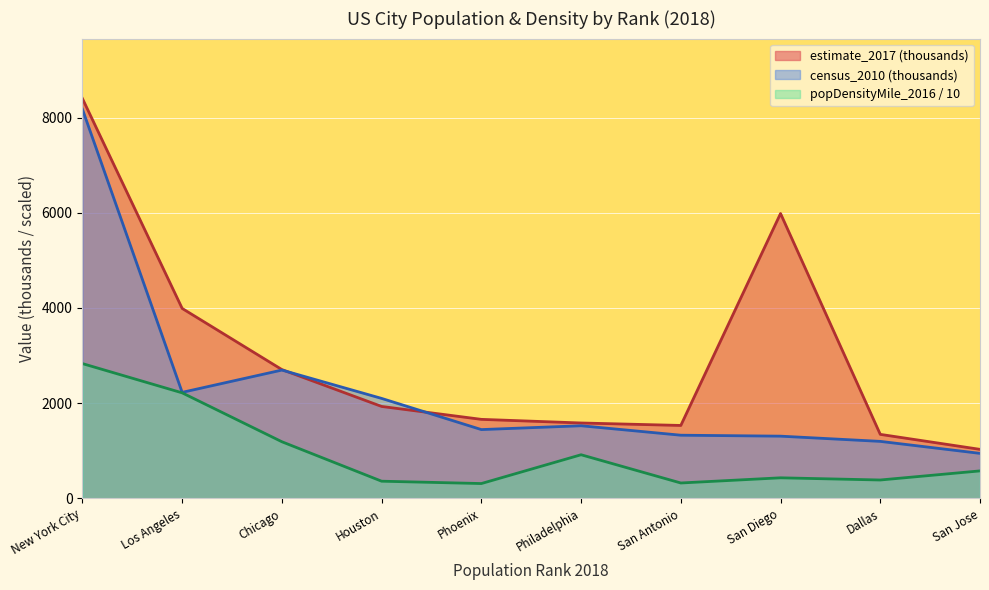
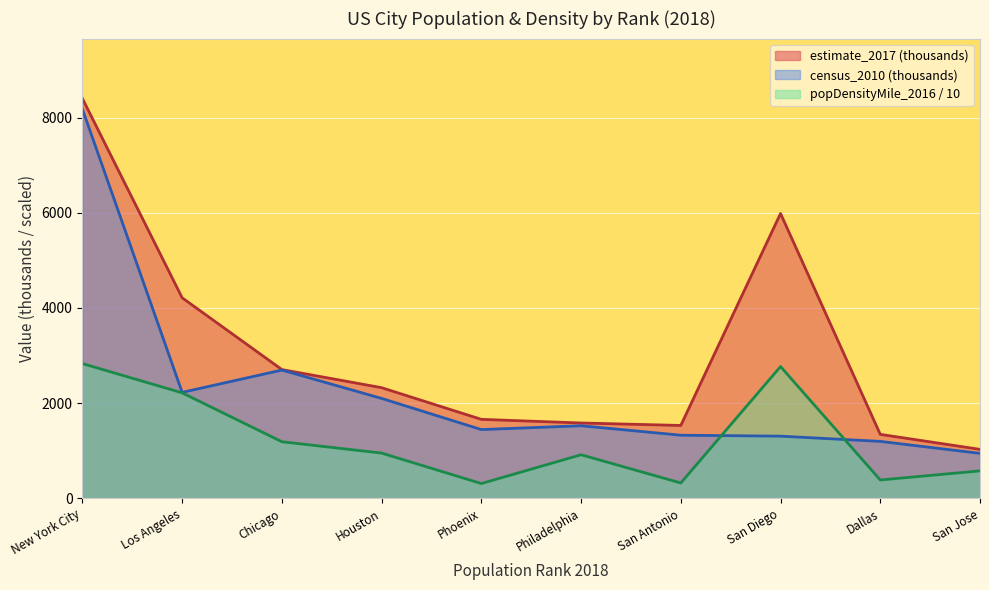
estimate_2017 (thousands), Los Angeles: 4000 -> 4200
estimate_2017 (thousands), Houston: 1900 -> 2300
popDensityMile_2016 / 10, Houston: 400 -> 1000
popDensityMile_2016 / 10, San Diego: 400 -> 2800
